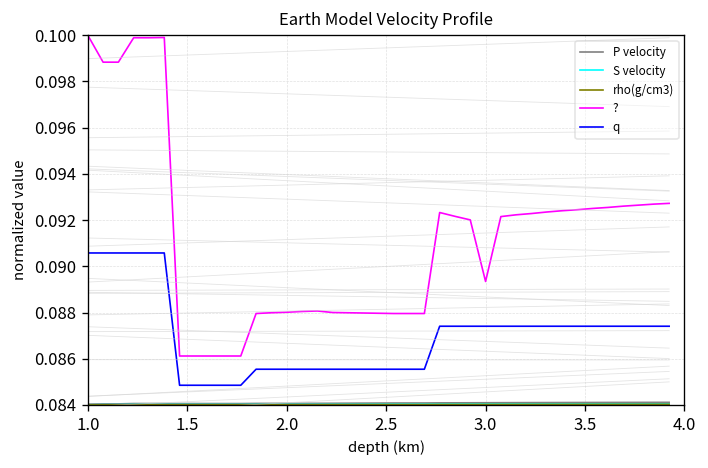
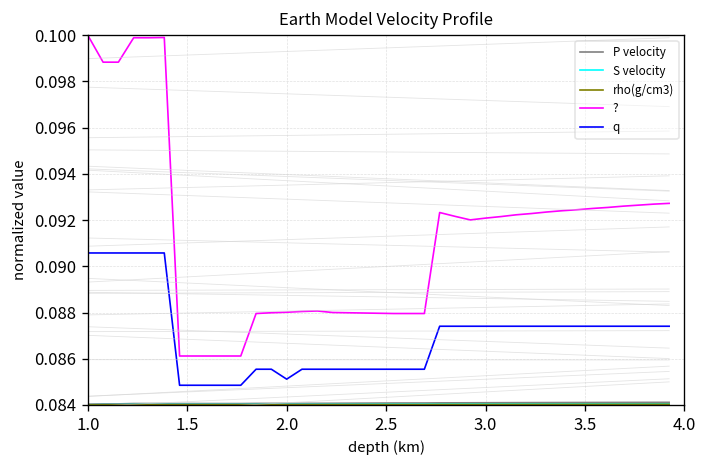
q, 2.0: 0.0855 -> 0.0851
?, 3.0: 0.0893 -> 0.0921
